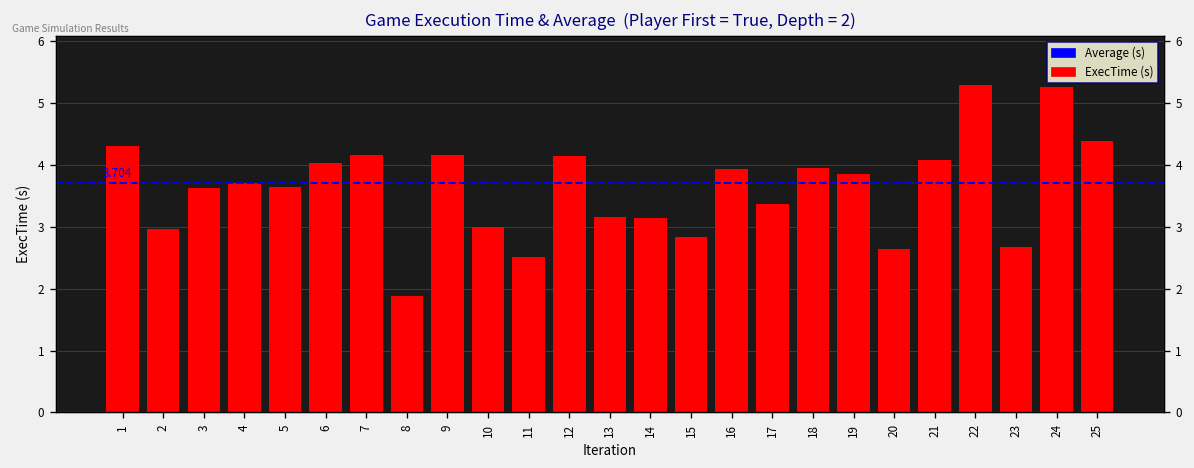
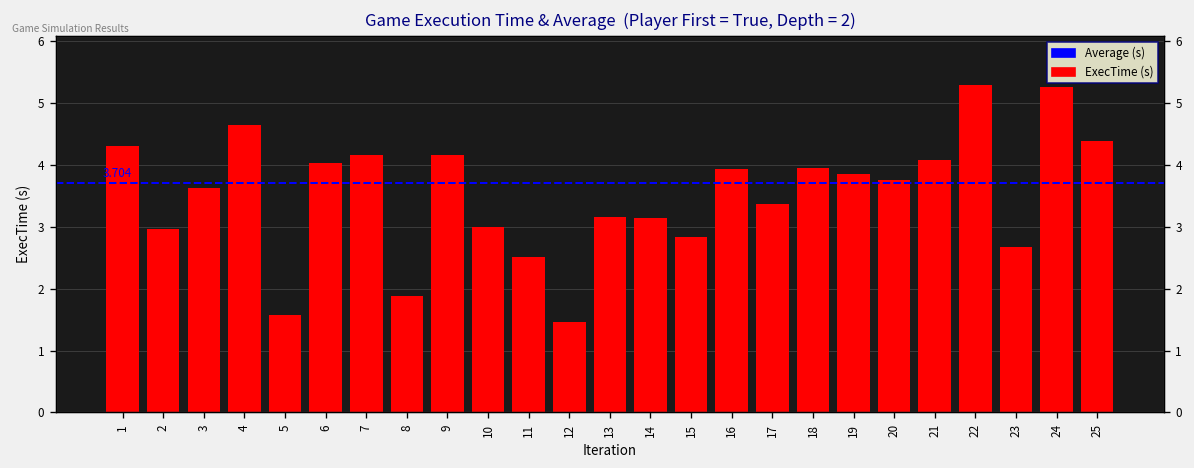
4: 3.7 -> 4.6
5: 3.6 -> 1.6
12: 4.2 -> 1.5
20: 2.6 -> 3.8
